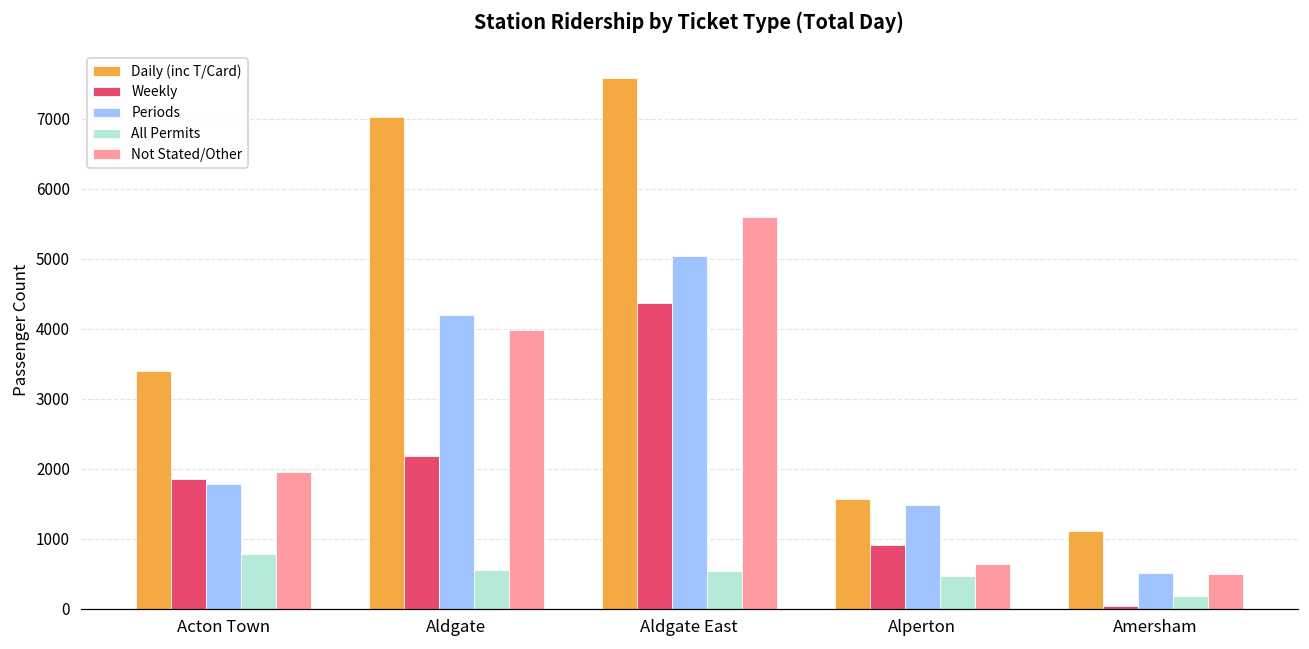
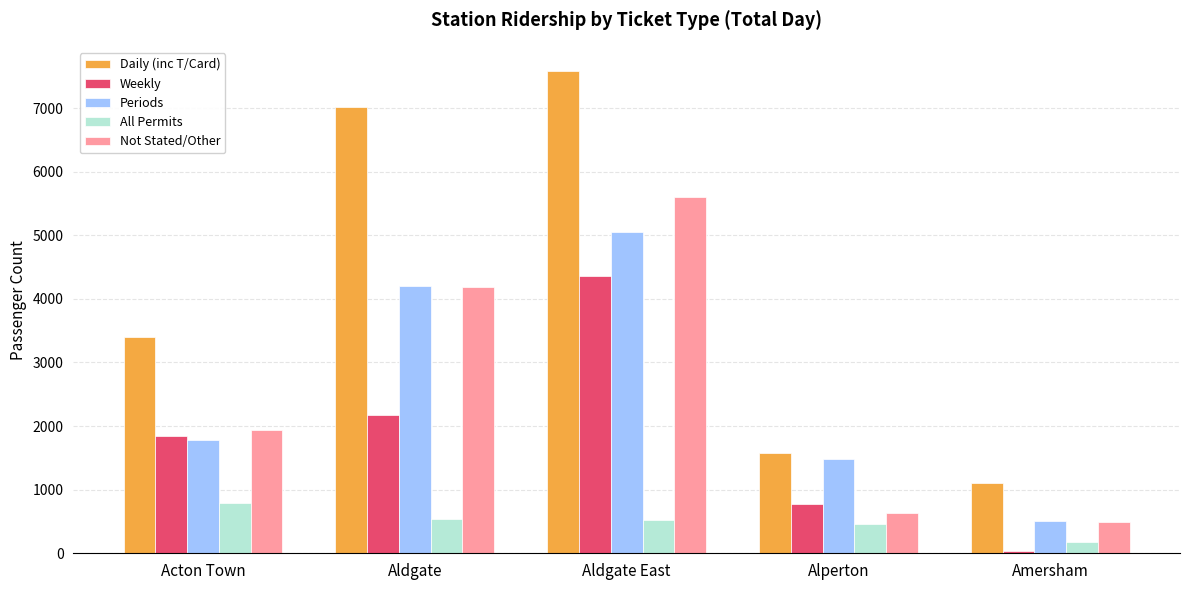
Not Stated/Other, Aldgate: 4000 -> 4200
Weekly, Alperton: 900 -> 800
